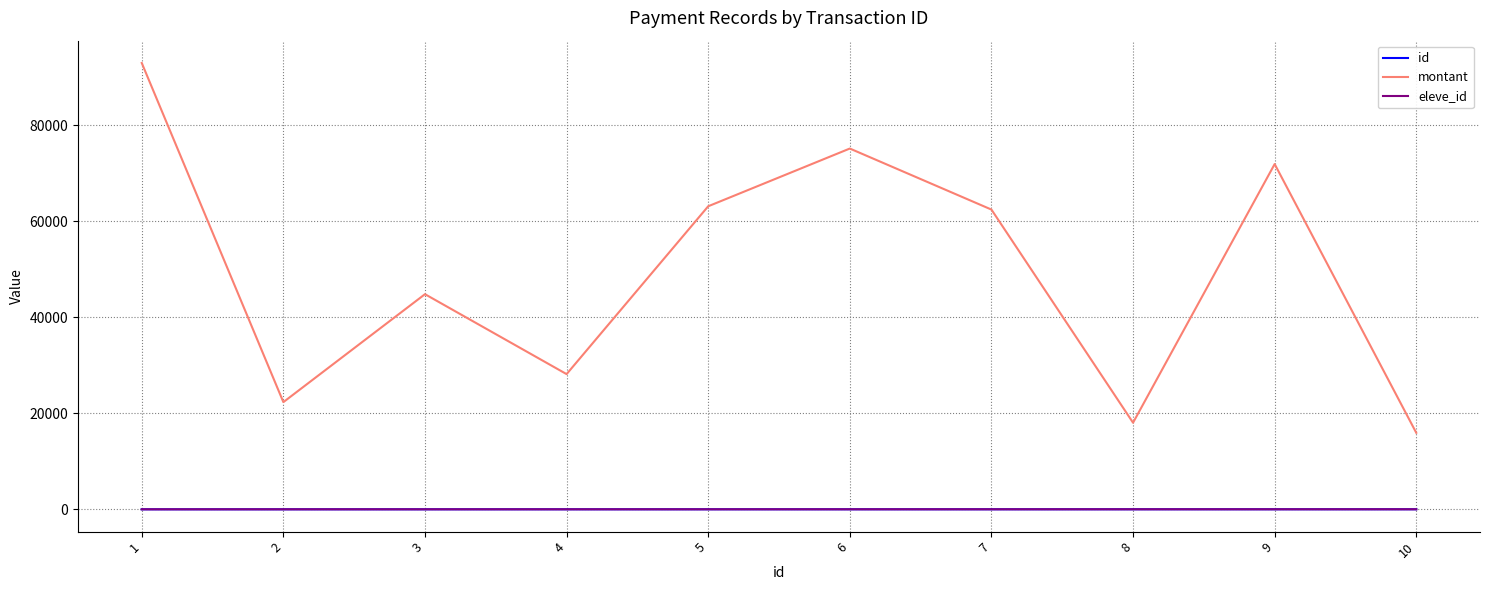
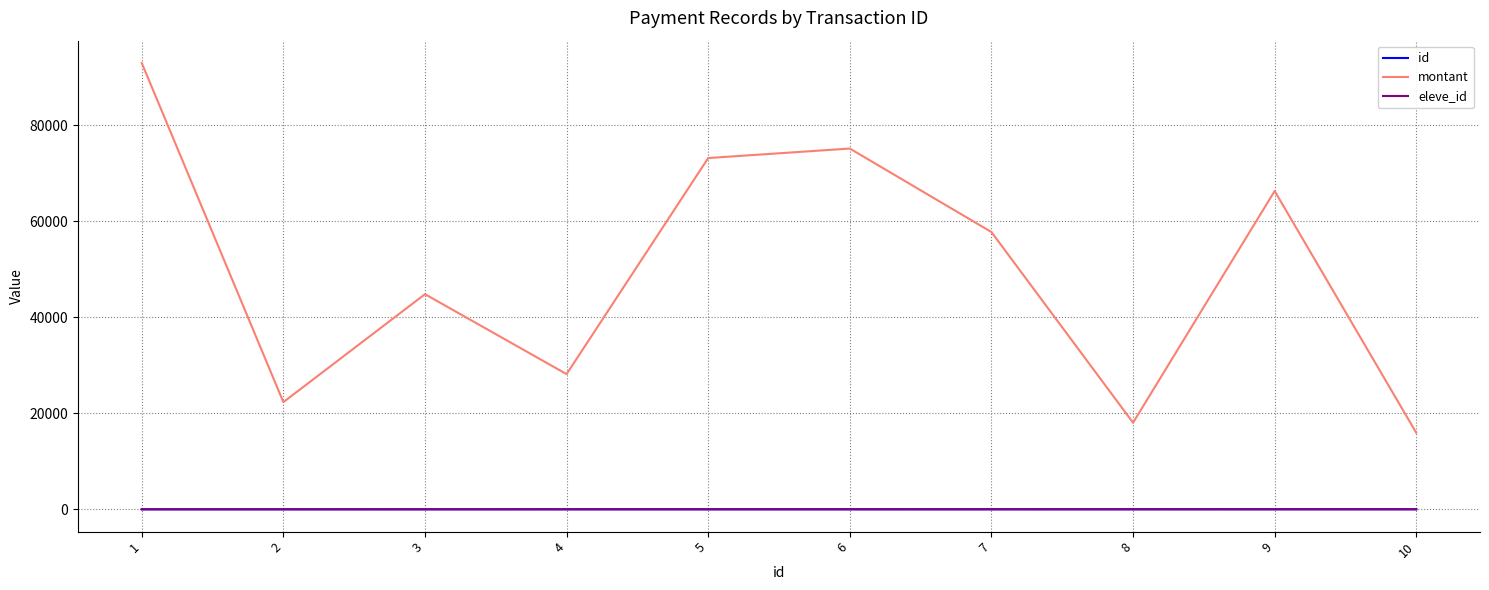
montant, 5: 63000 -> 73000
montant, 7: 62000 -> 58000
montant, 9: 72000 -> 66000
